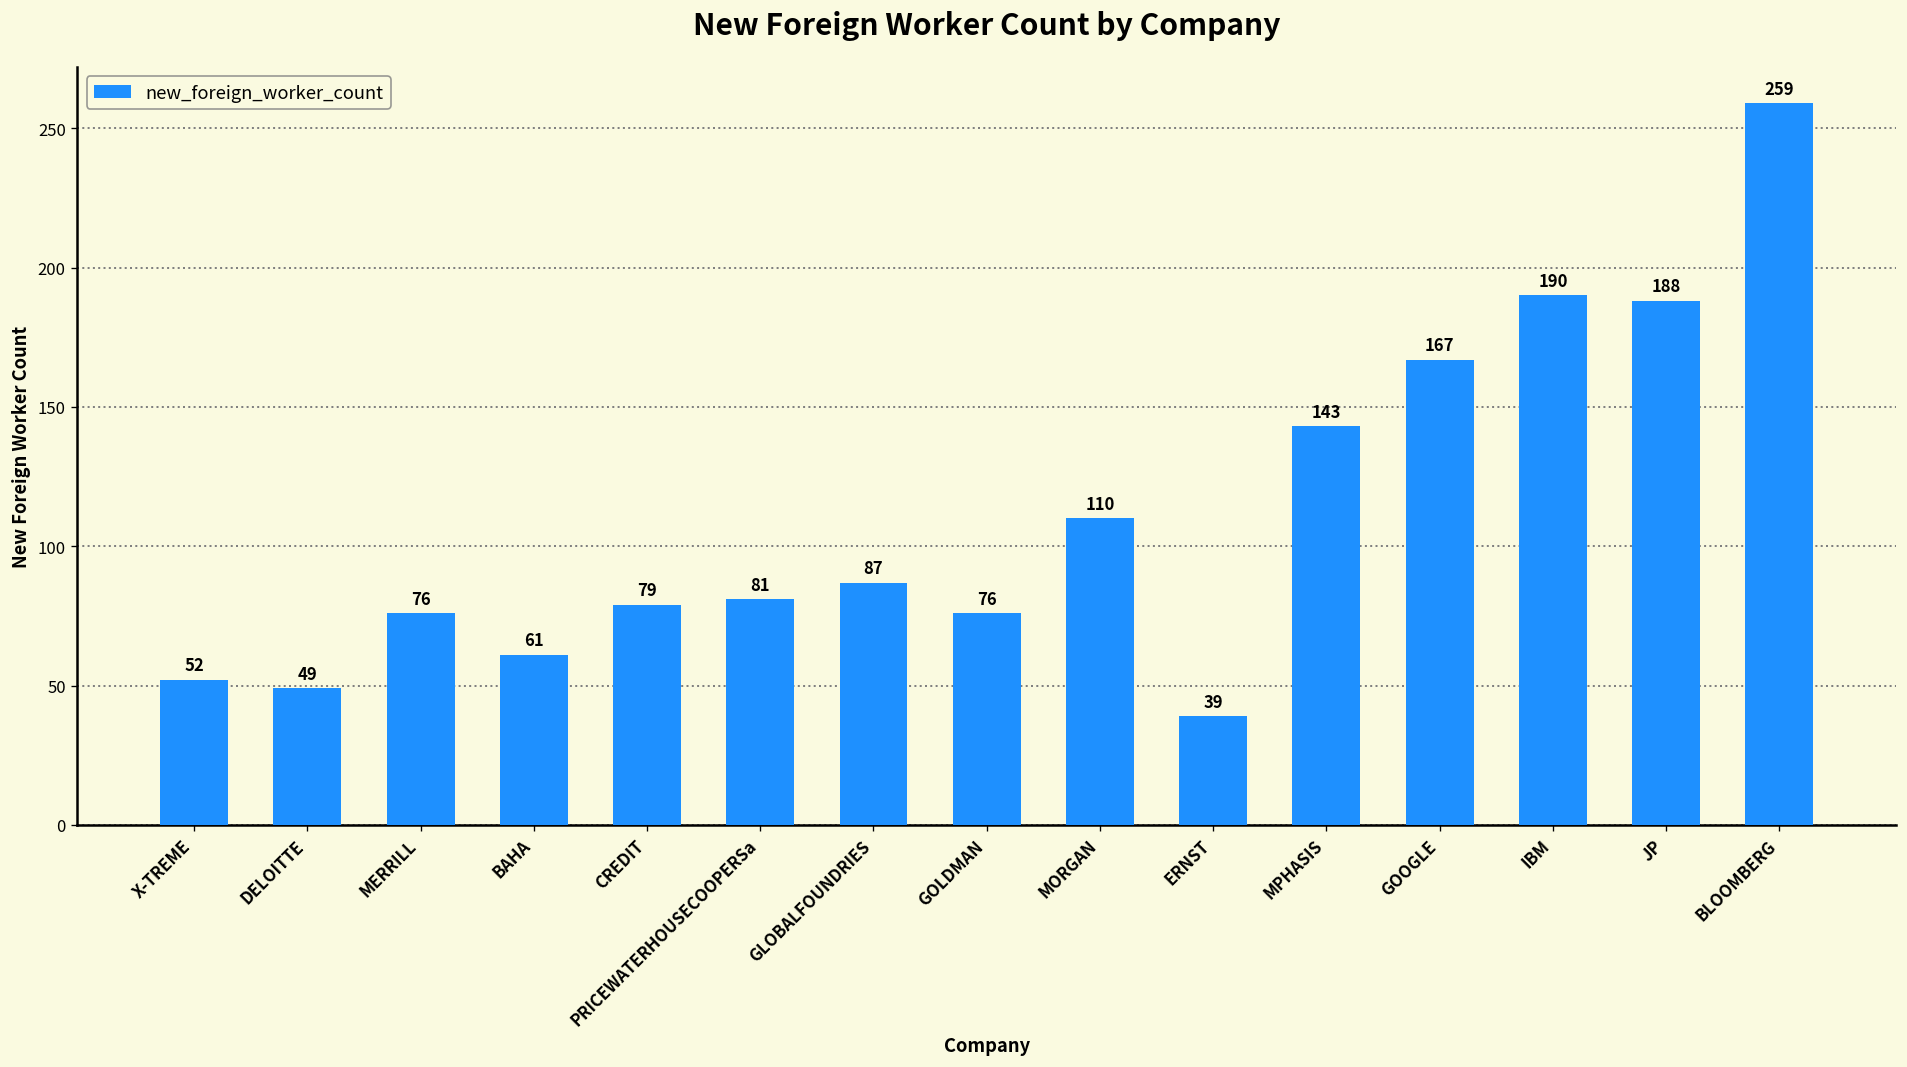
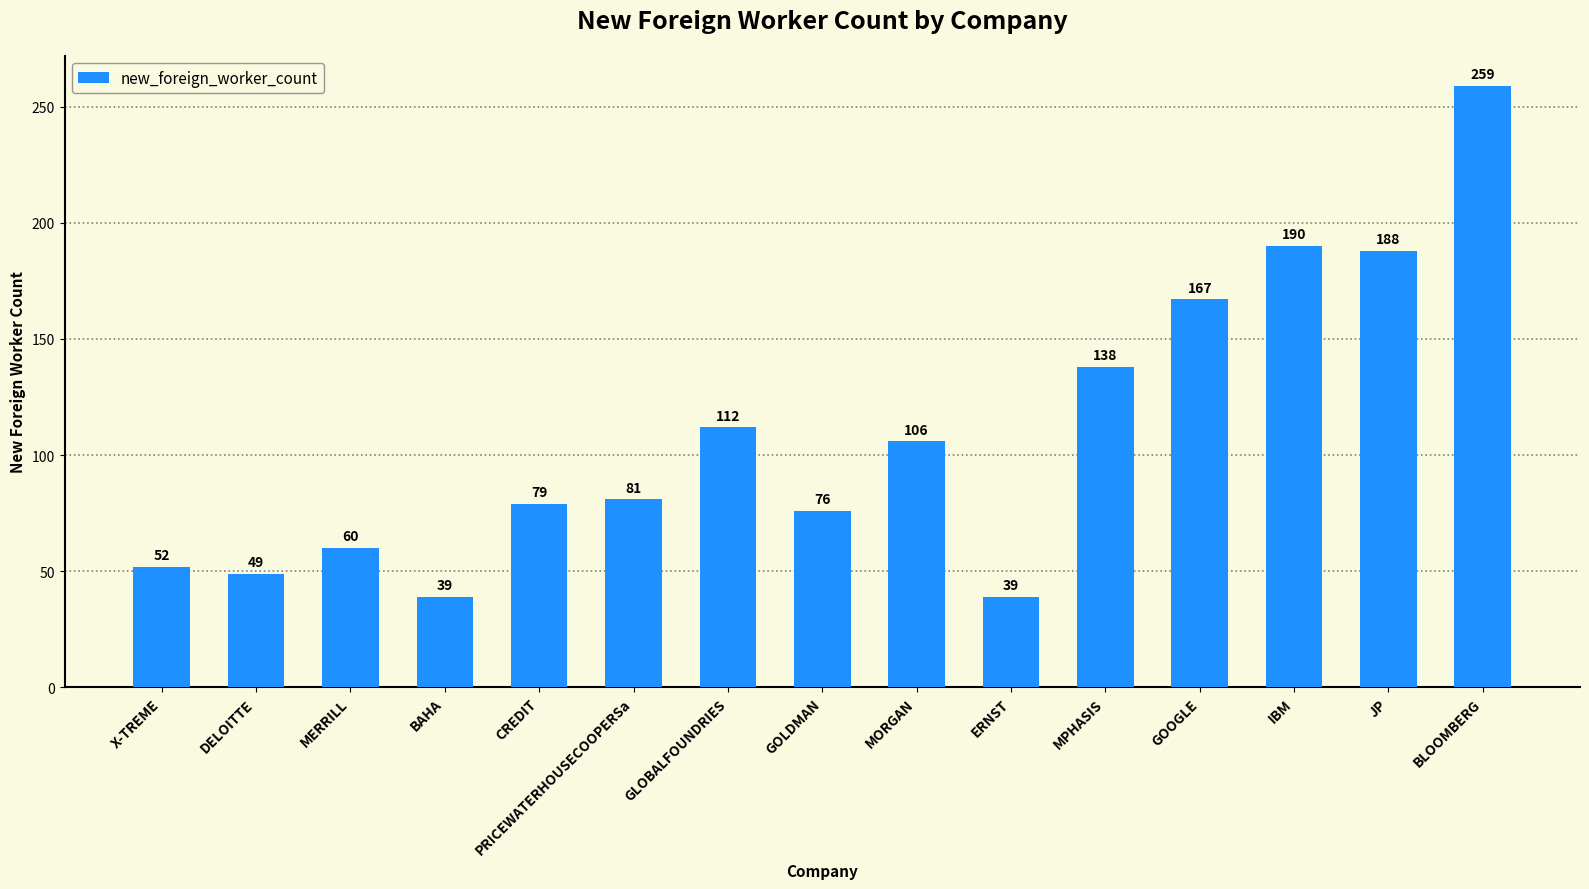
MERRILL: 76 -> 60
BAHA: 61 -> 39
GLOBALFOUNDRIES: 87 -> 112
MORGAN: 110 -> 106
MPHASIS: 143 -> 138
